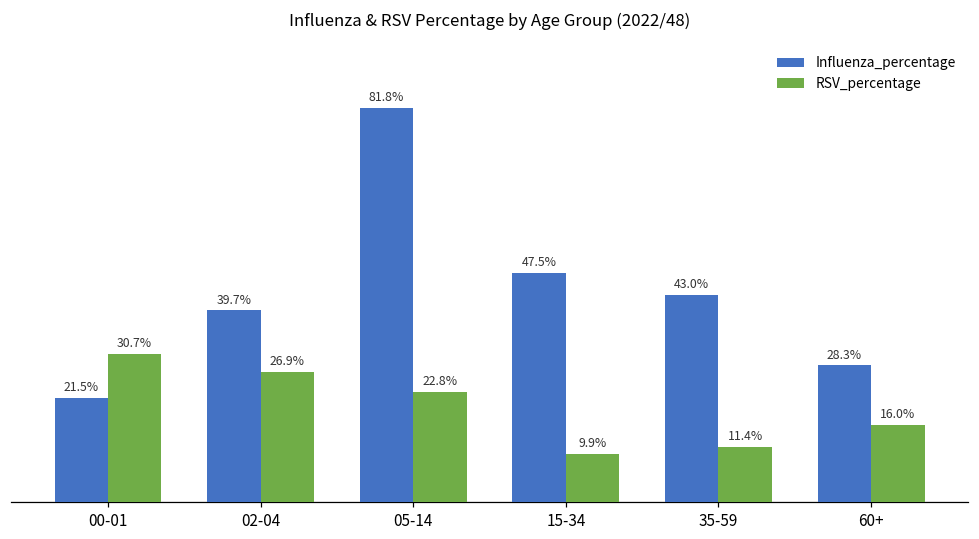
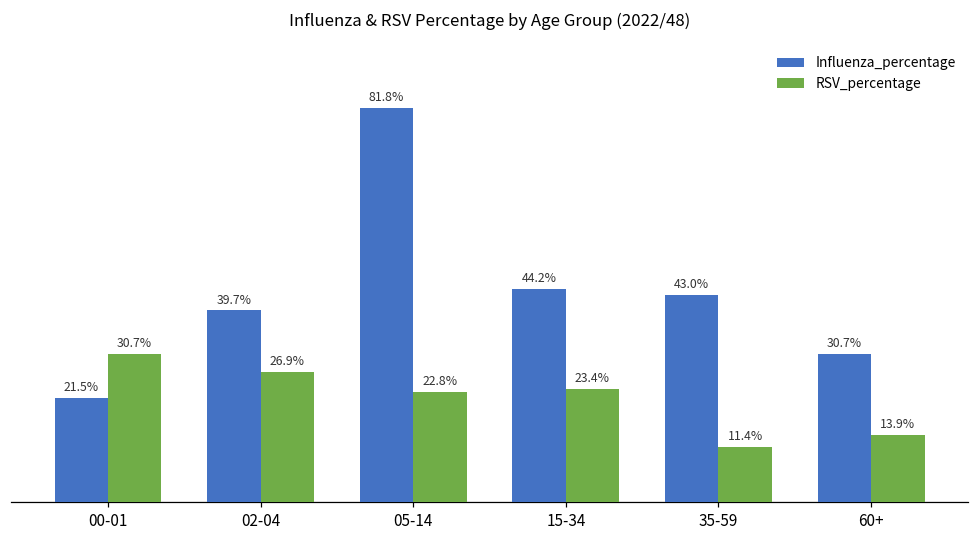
Influenza_percentage, 15-34: 47.5% -> 44.2%
RSV_percentage, 15-34: 9.9% -> 23.4%
Influenza_percentage, 60+: 28.3% -> 30.7%
RSV_percentage, 60+: 16.0% -> 13.9%
